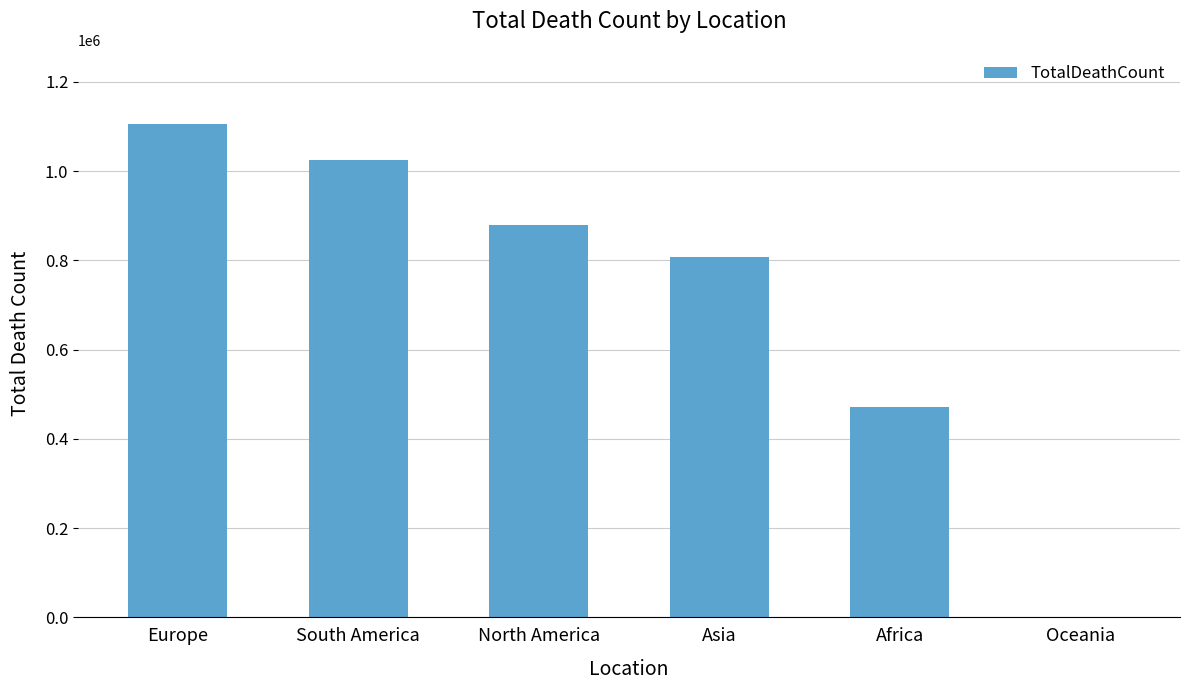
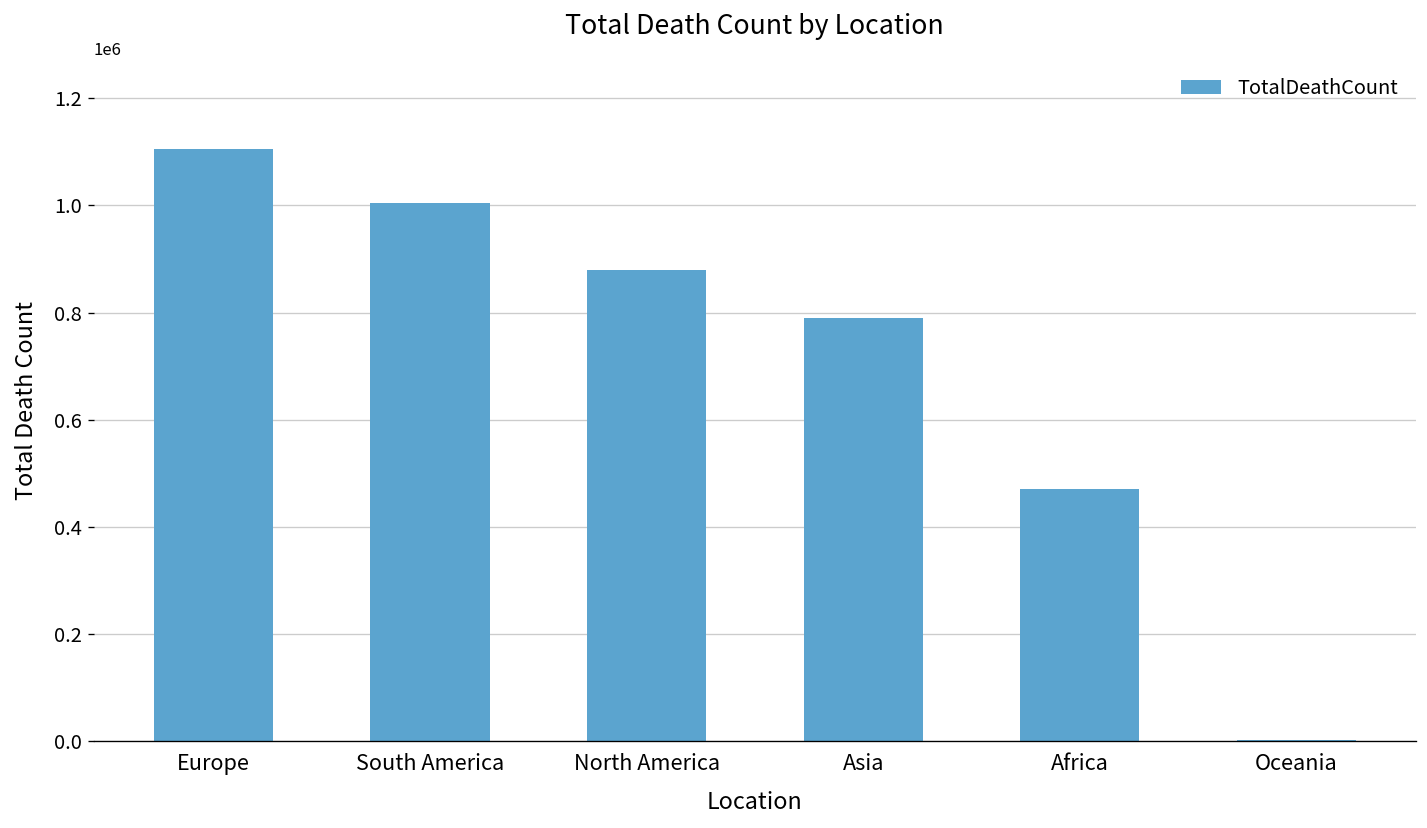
South America: 1030000 -> 1000000
Asia: 810000 -> 790000
